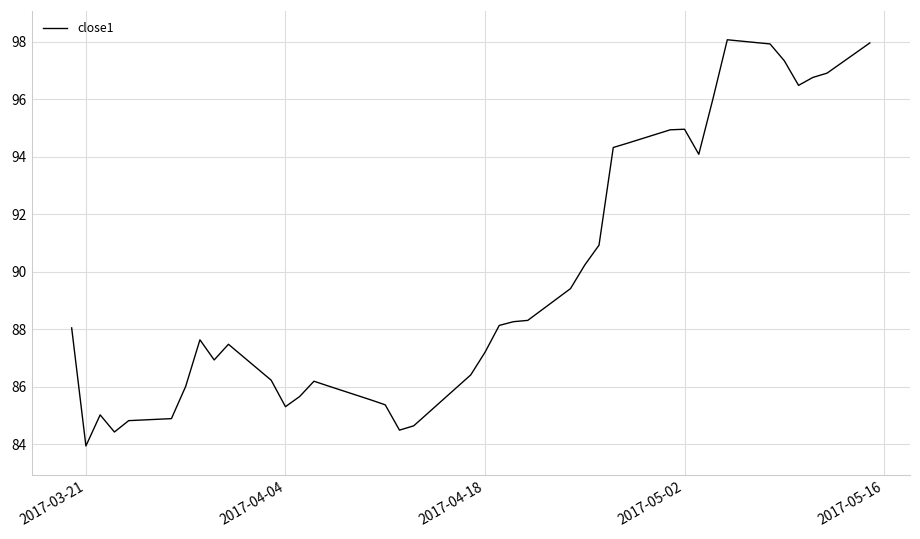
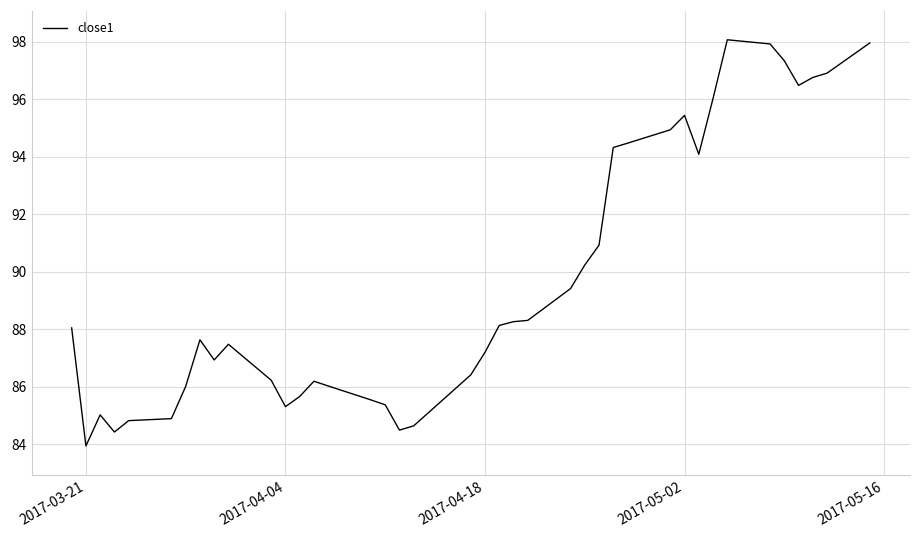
2017-05-02: 95.0 -> 95.4
